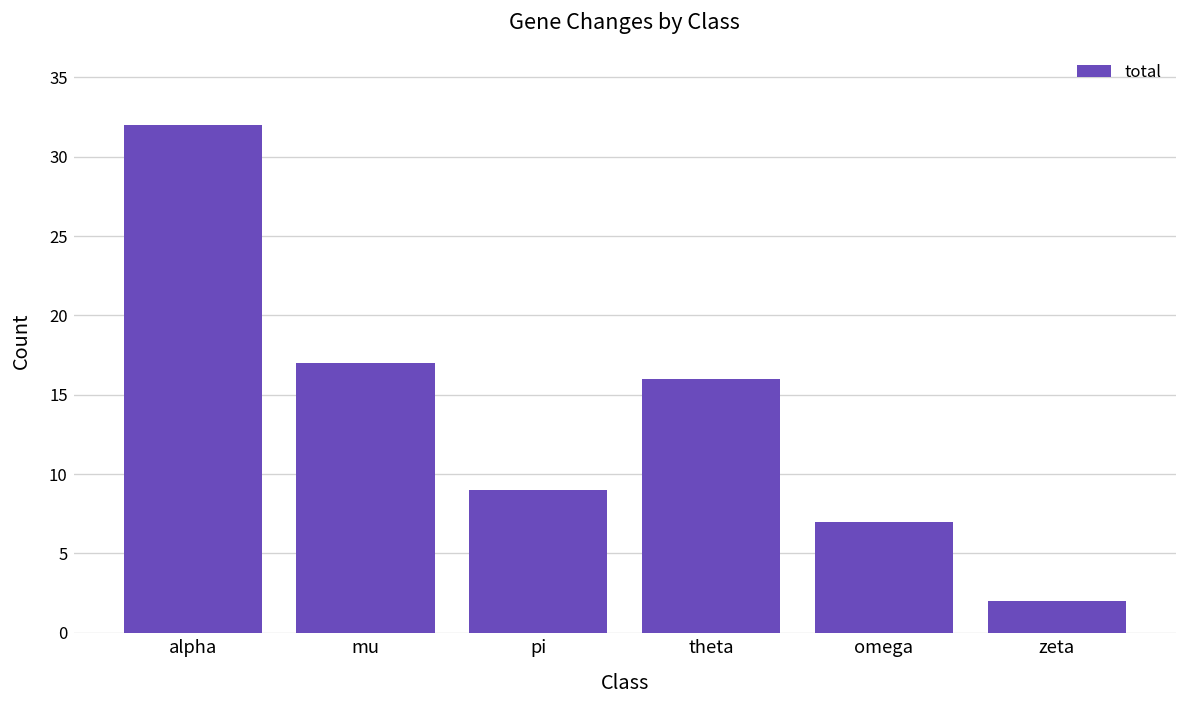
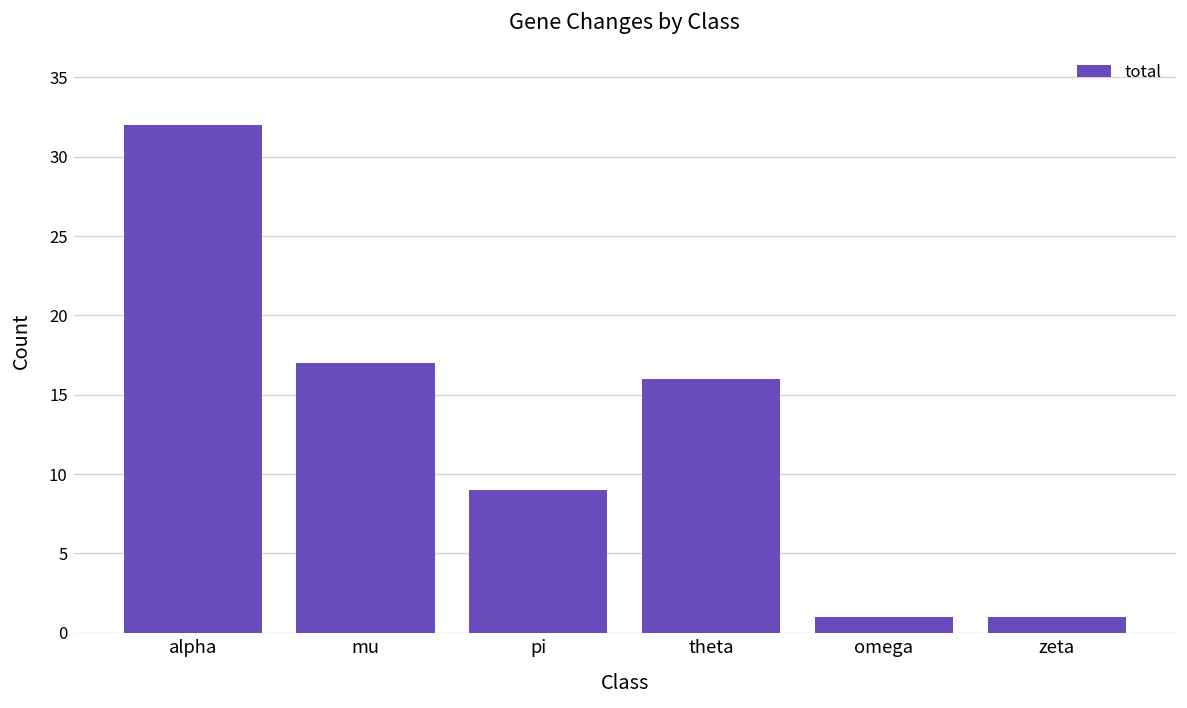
omega: 7 -> 1
zeta: 2 -> 1
